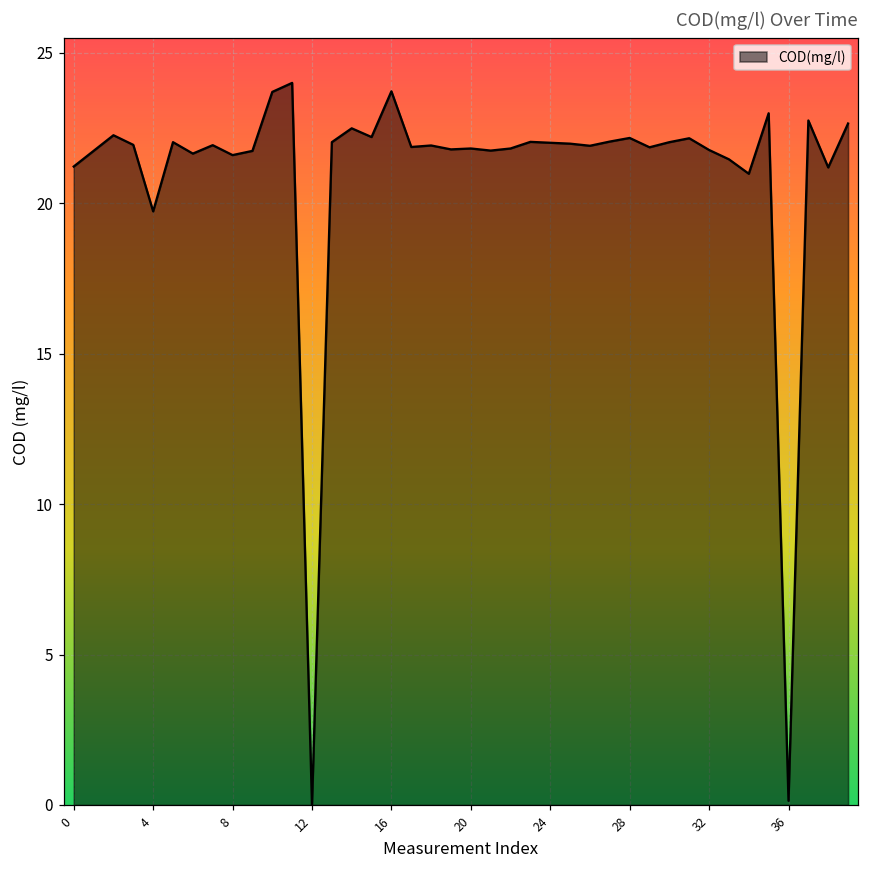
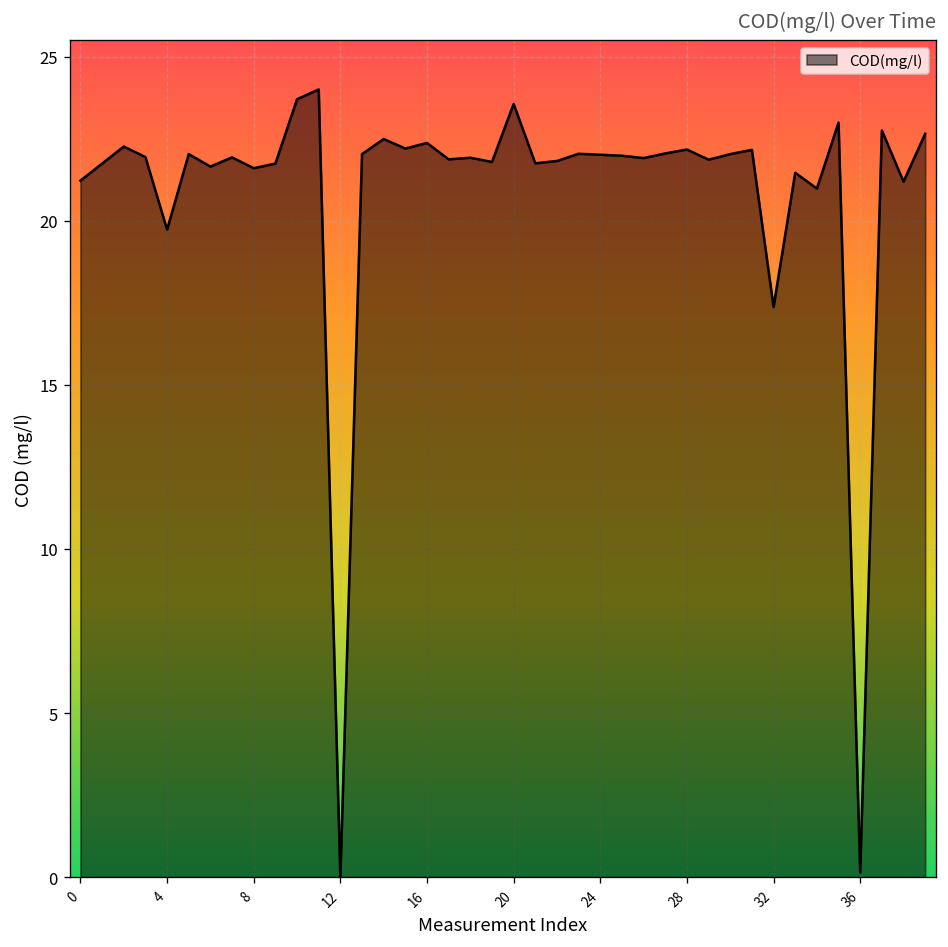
16: 23.7 -> 22.4
20: 21.8 -> 23.6
32: 21.8 -> 17.4
